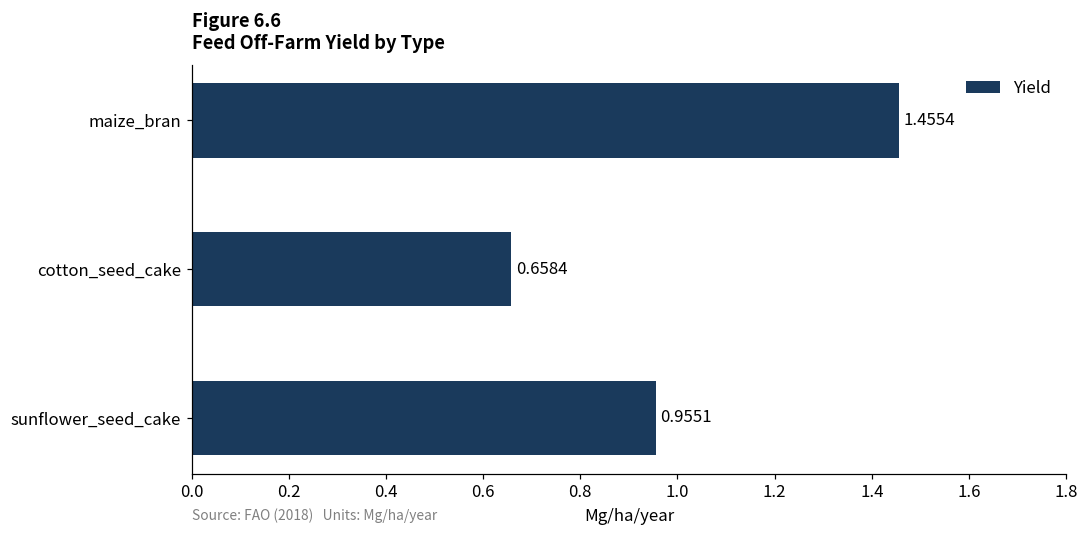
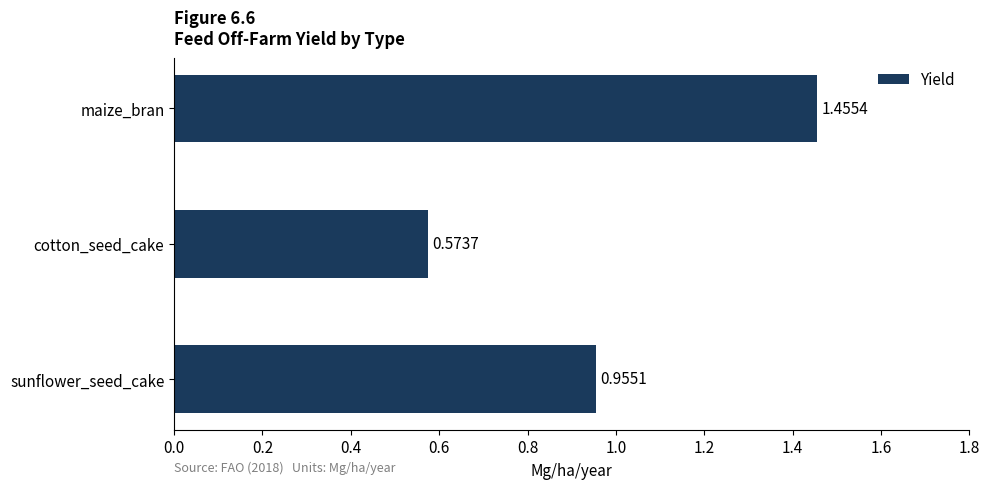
cotton_seed_cake: 0.6584 -> 0.5737
